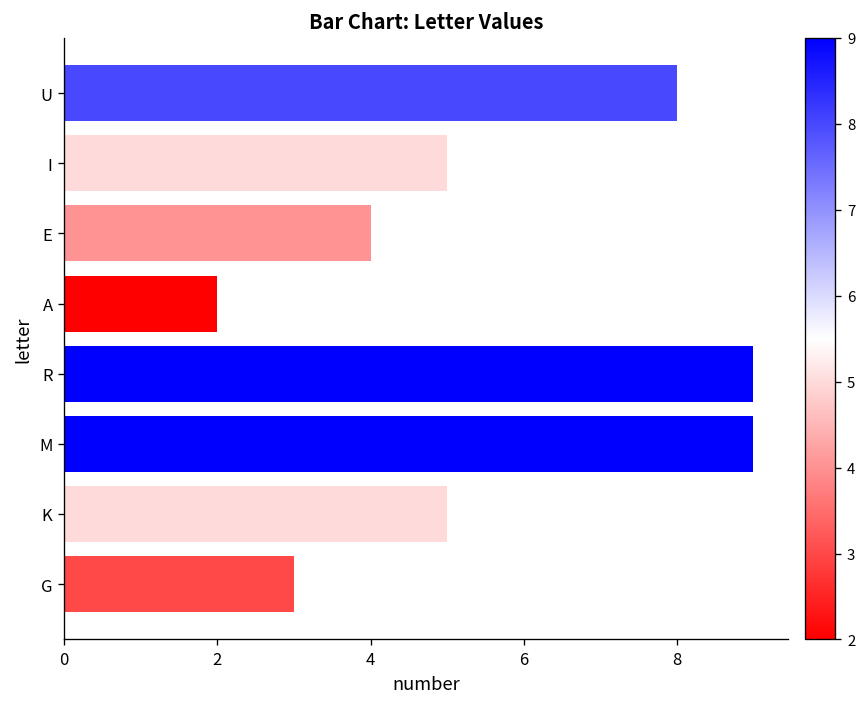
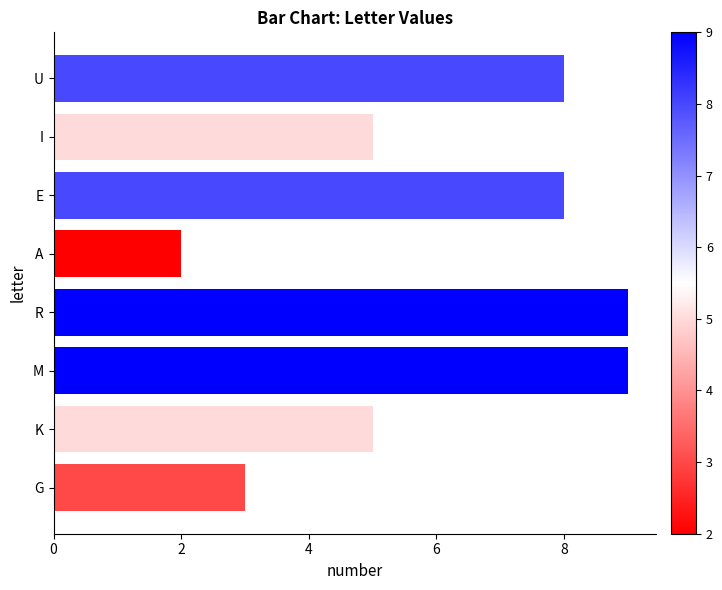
E: 4 -> 8
